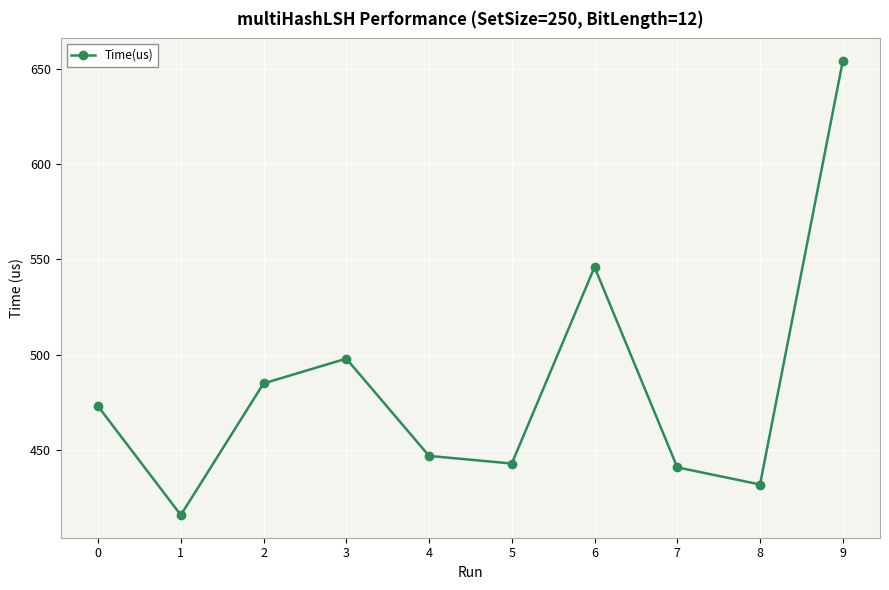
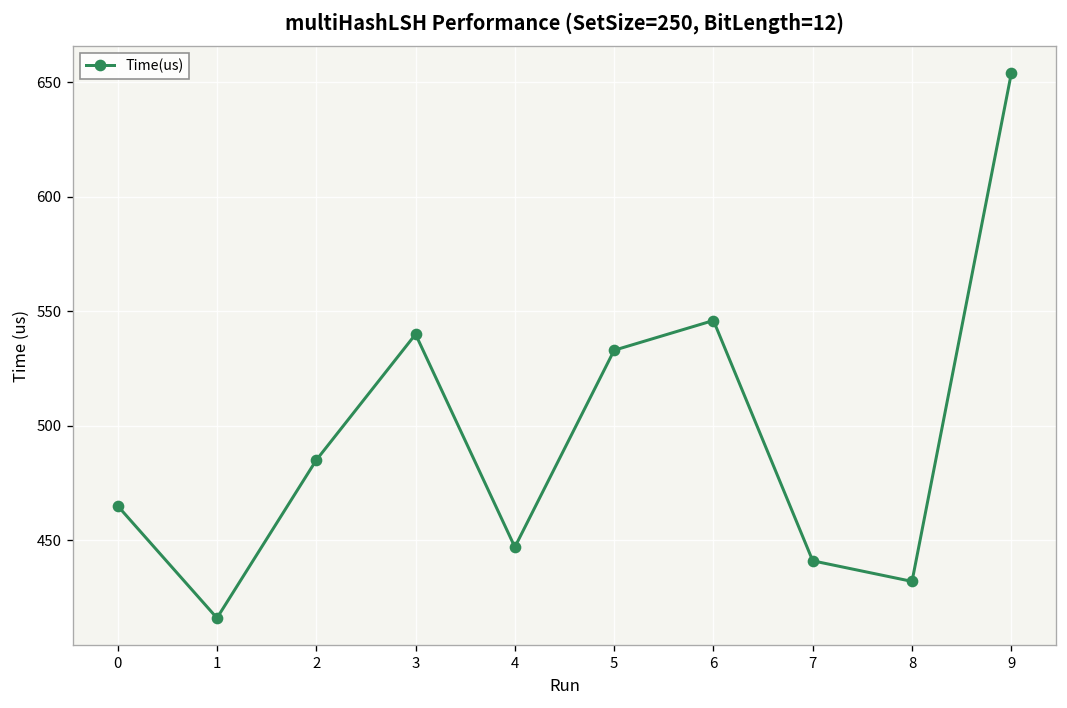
0: 473 -> 465
3: 498 -> 540
5: 443 -> 533
